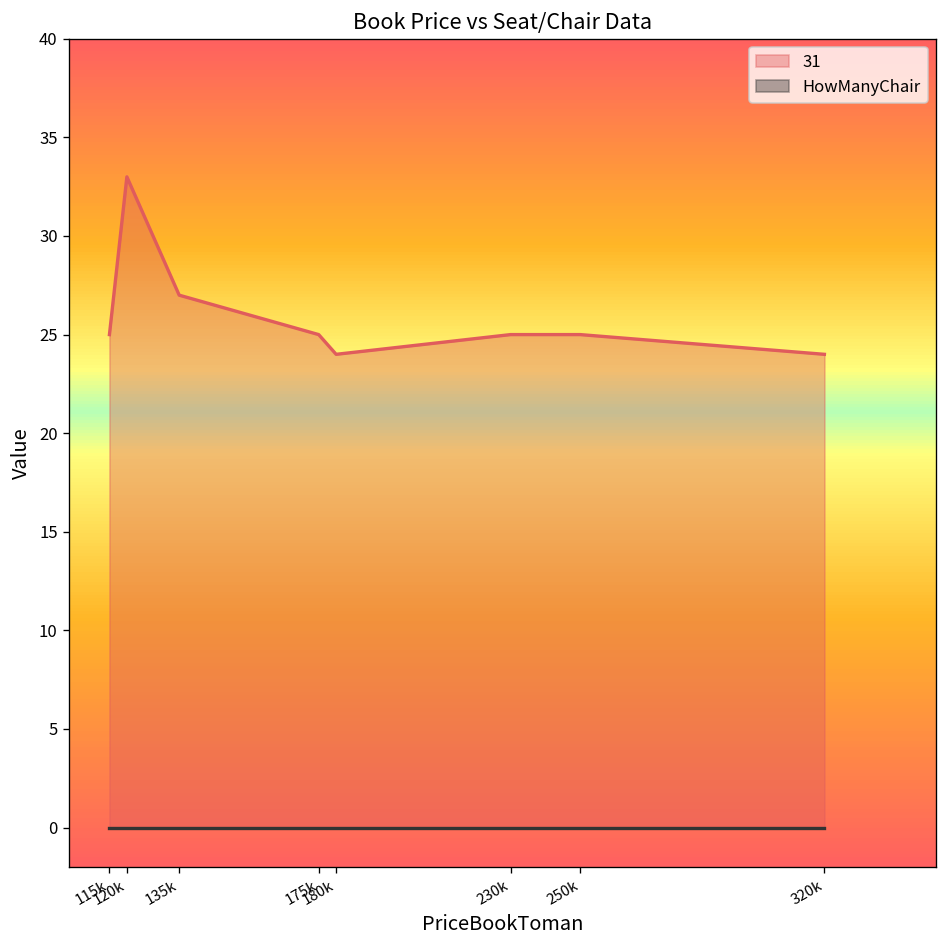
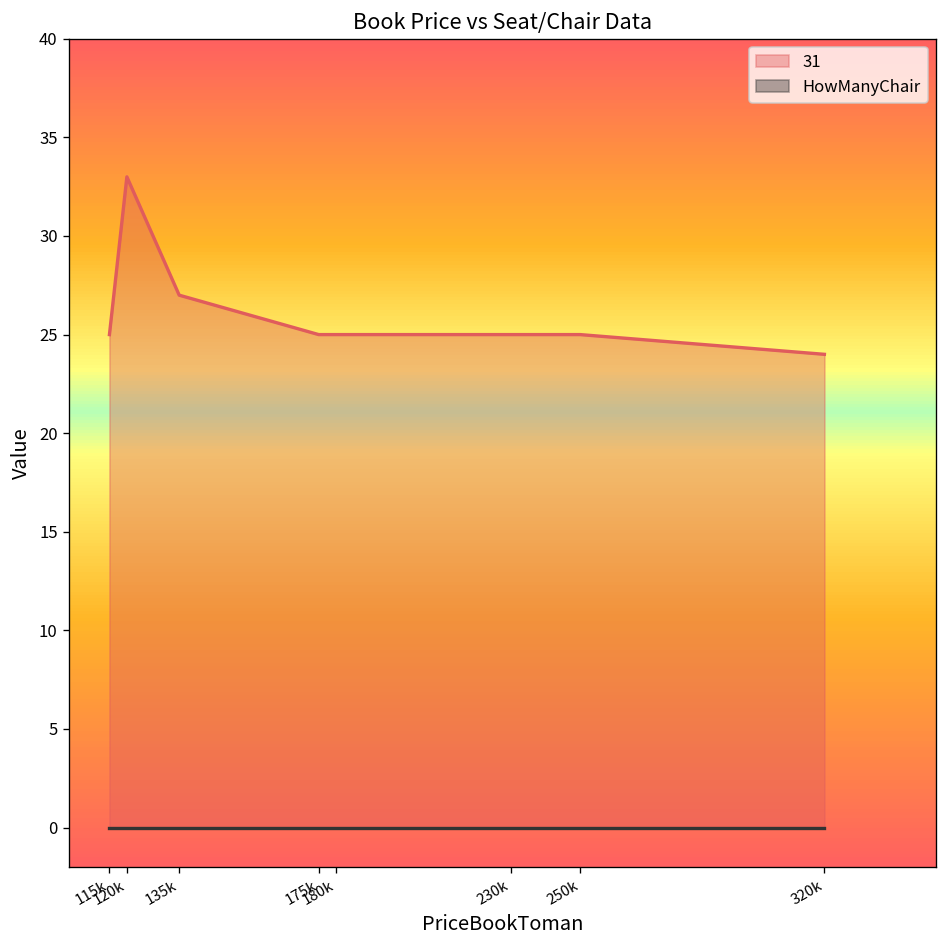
31, 180k: 24 -> 25
